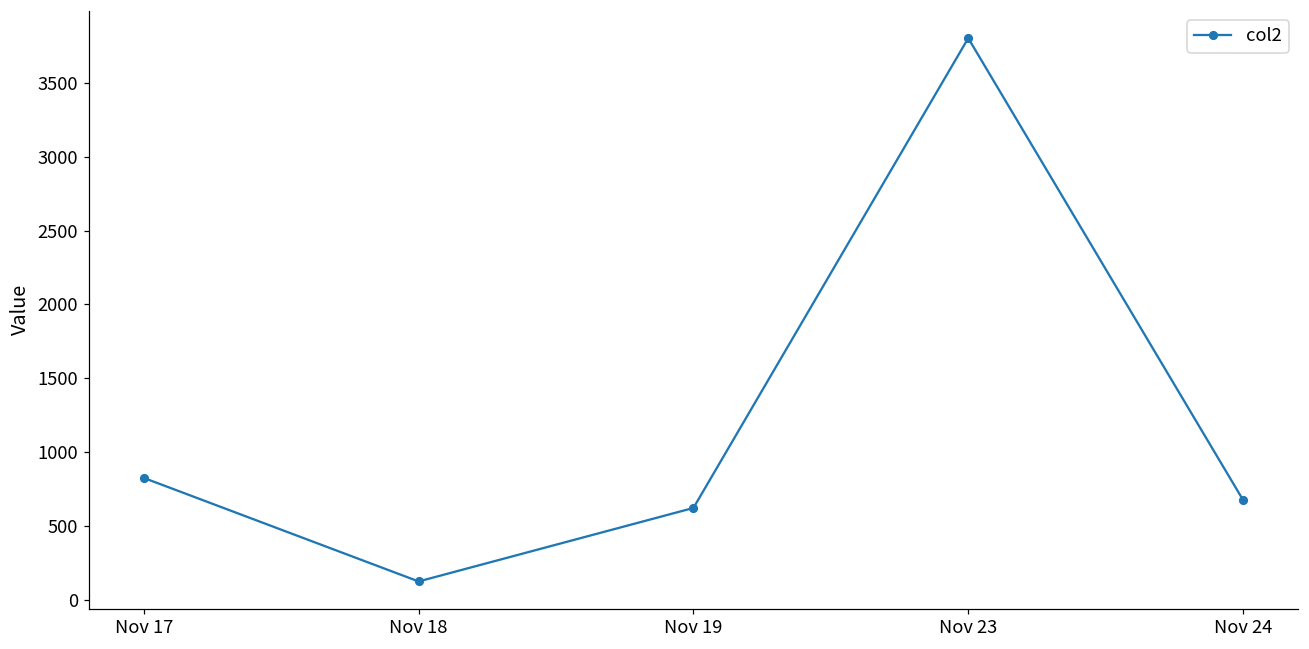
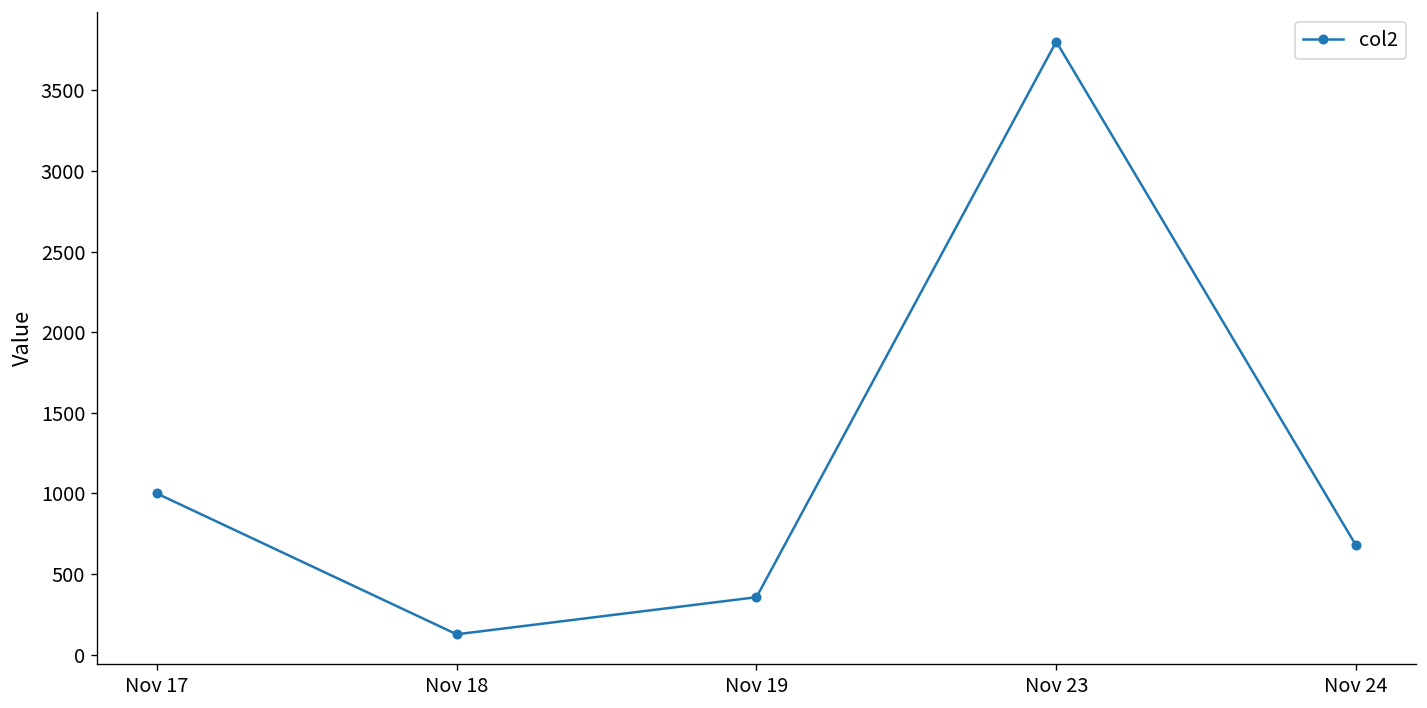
Nov 17: 830 -> 1000
Nov 19: 620 -> 360
